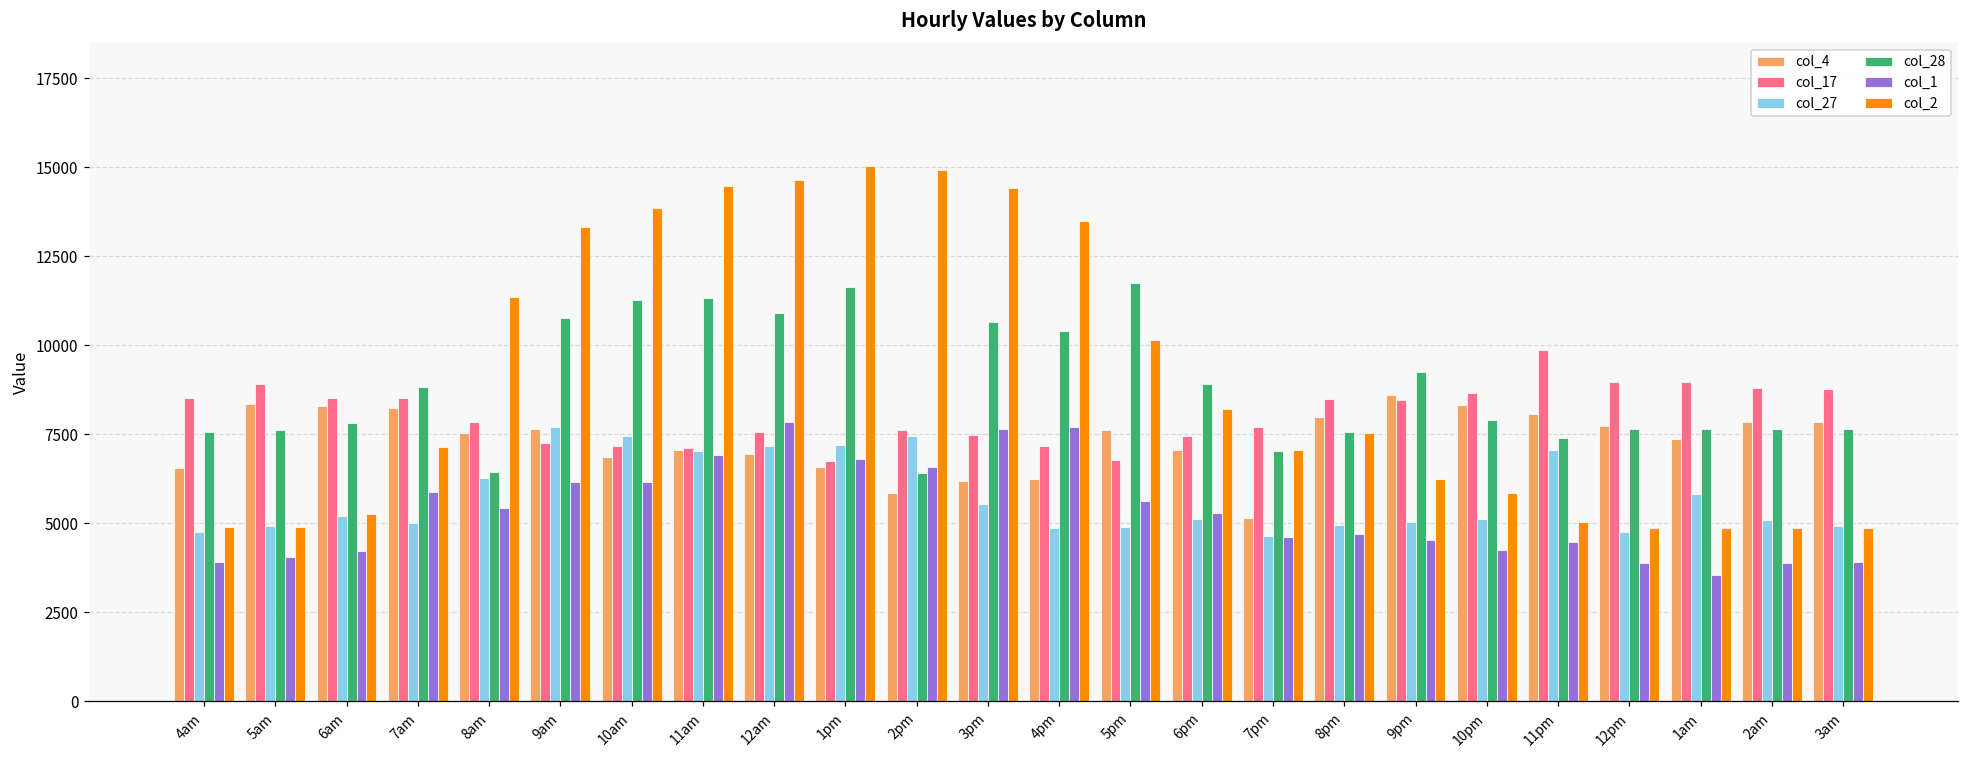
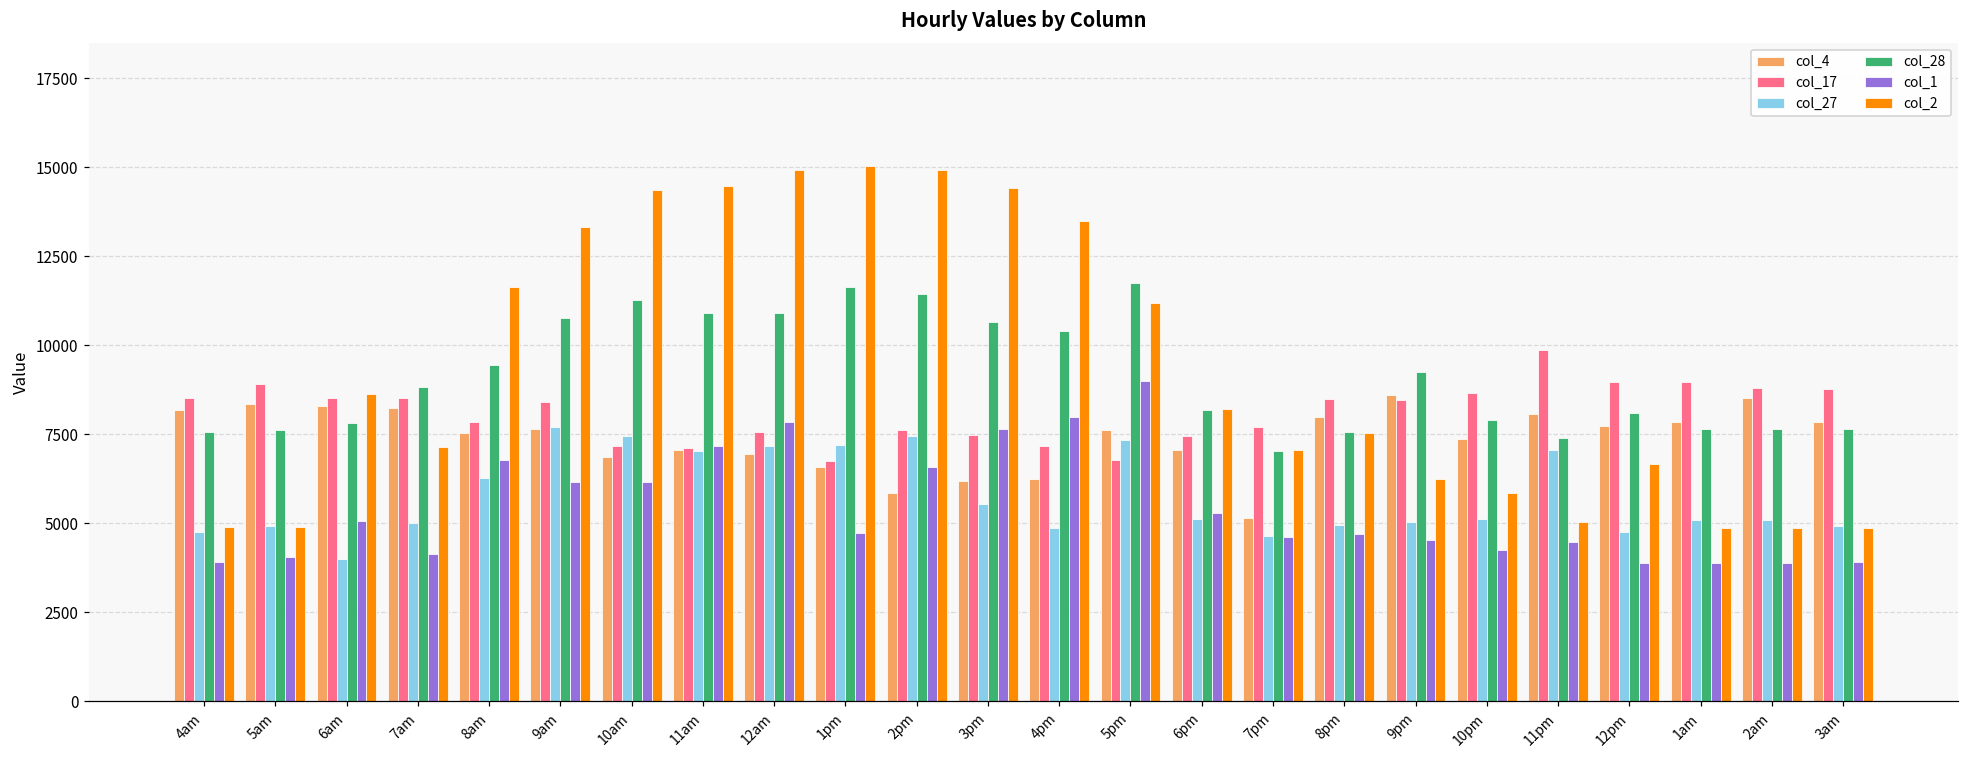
col_4, 4am: 6600 -> 8200
col_27, 6am: 5200 -> 4000
col_1, 6am: 4200 -> 5100
col_2, 6am: 5300 -> 8600
col_1, 7am: 5900 -> 4100
col_28, 8am: 6500 -> 9400
col_1, 8am: 5400 -> 6800
col_2, 8am: 11400 -> 11600
col_17, 9am: 7300 -> 8400
col_2, 10am: 13900 -> 14400
col_28, 11am: 11300 -> 10900
col_1, 11am: 6900 -> 7200
col_2, 12am: 14600 -> 14900
col_1, 1pm: 6800 -> 4700
col_28, 2pm: 6400 -> 11500
col_1, 4pm: 7700 -> 8000
col_27, 5pm: 4900 -> 7300
col_1, 5pm: 5600 -> 9000
col_2, 5pm: 10200 -> 11200
col_28, 6pm: 8900 -> 8200
col_4, 10pm: 8300 -> 7400
col_28, 12pm: 7700 -> 8100
col_2, 12pm: 4900 -> 6700
col_4, 1am: 7400 -> 7800
col_27, 1am: 5800 -> 5100
col_1, 1am: 3500 -> 3900
col_4, 2am: 7800 -> 8500
